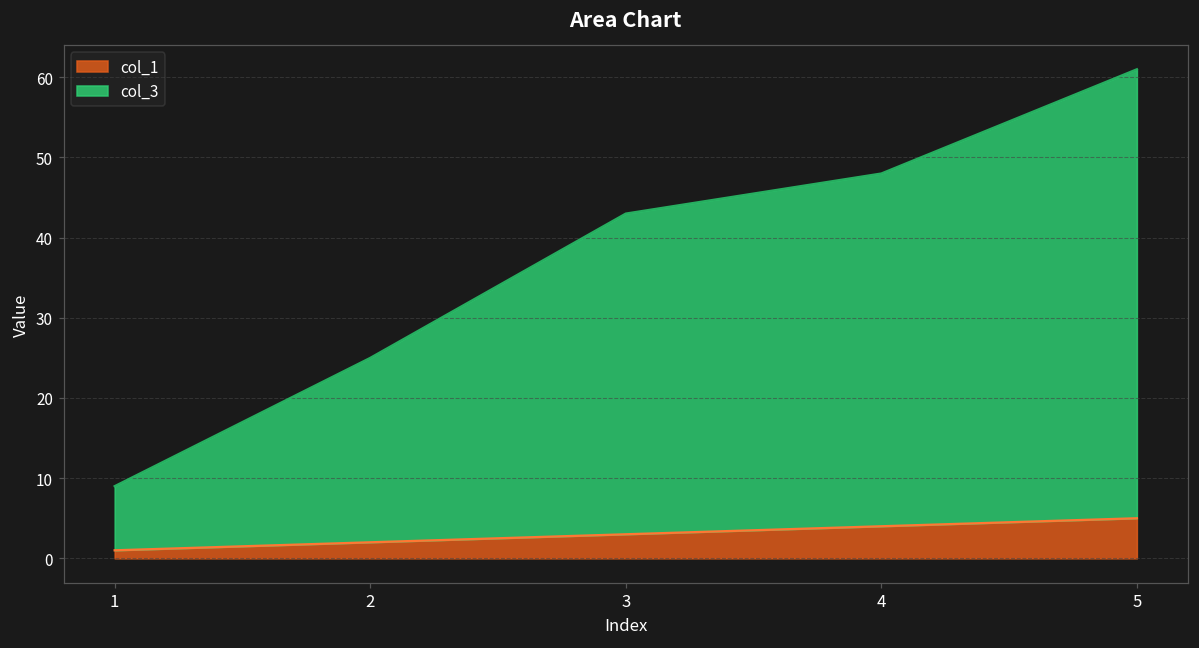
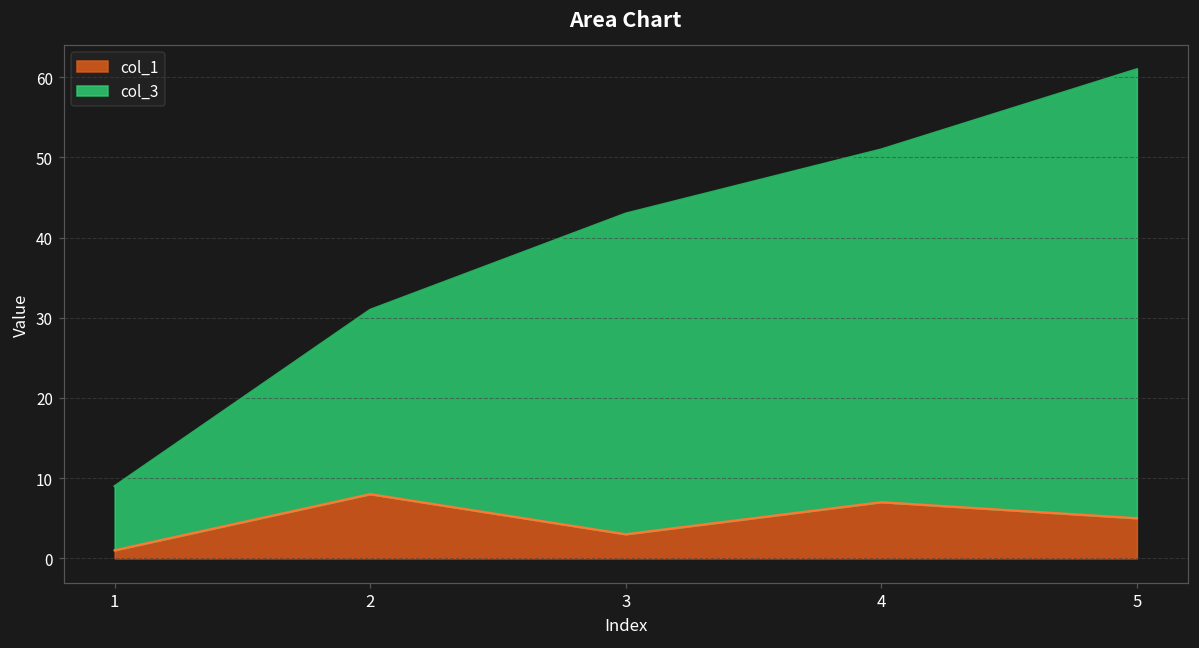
col_1, 2: 2 -> 8
col_1, 4: 4 -> 7
